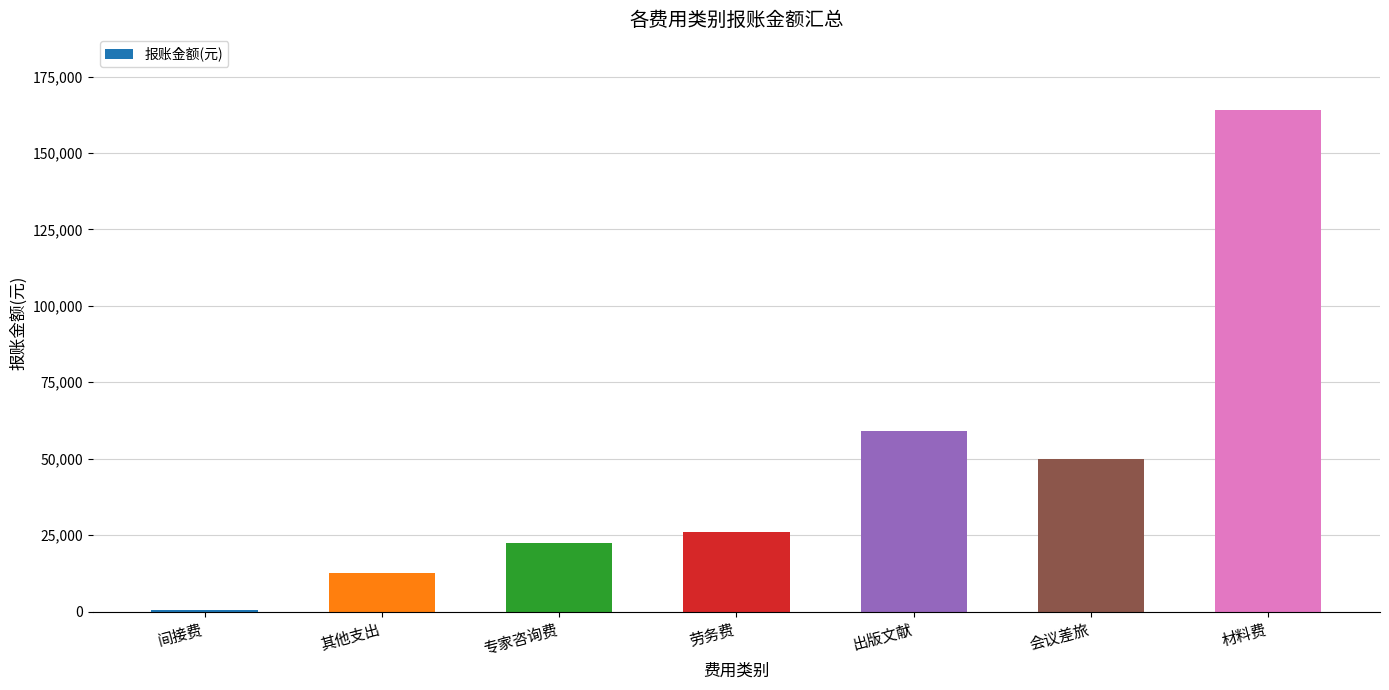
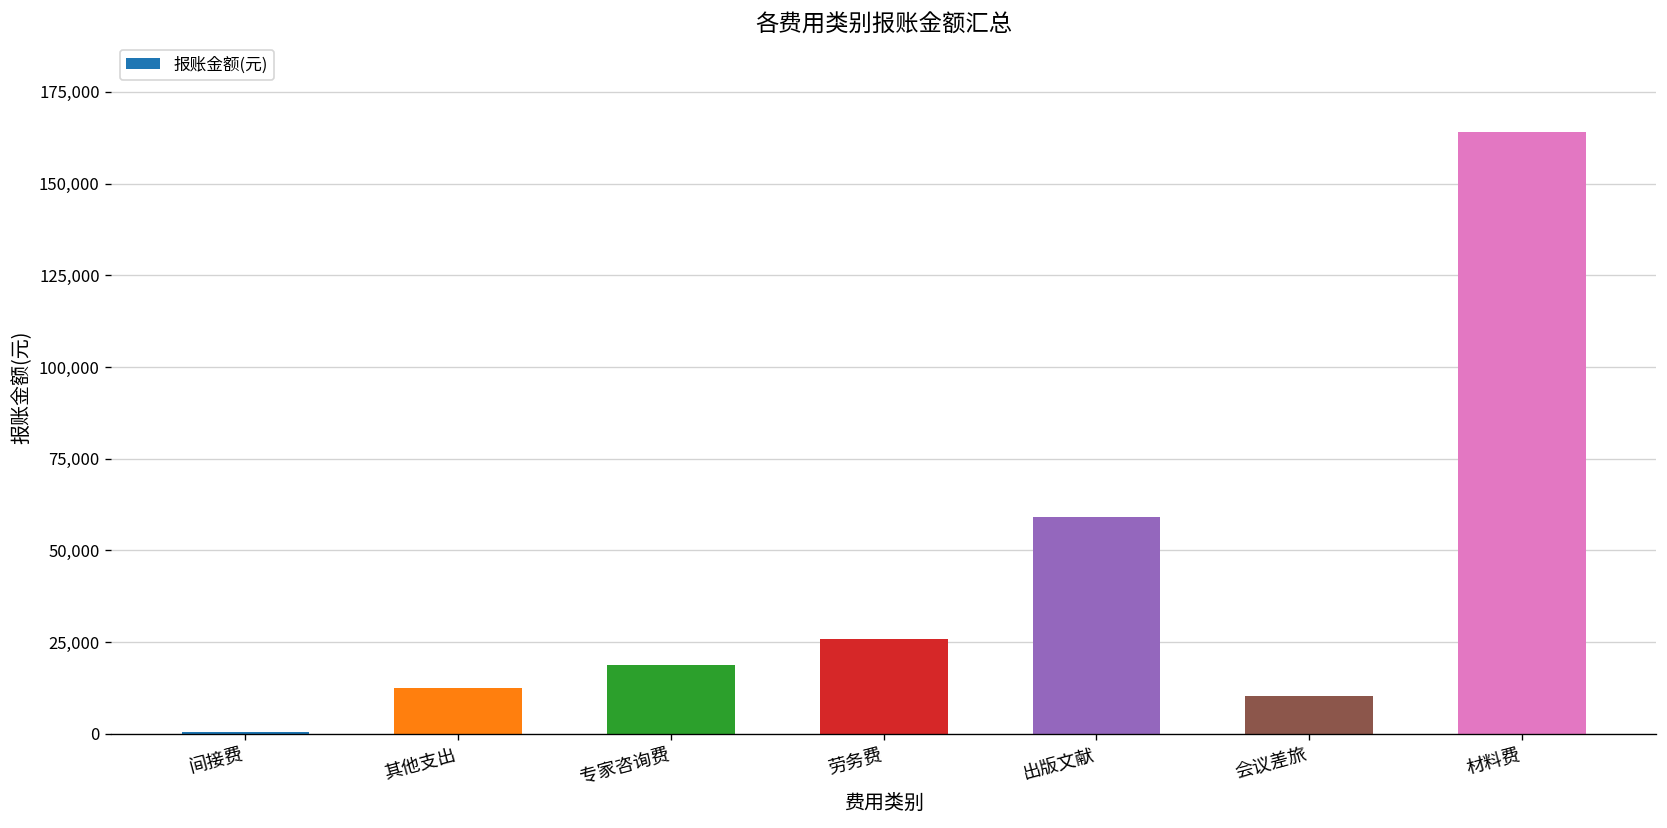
专家咨询费: 22,000 -> 19,000
会议差旅: 50,000 -> 10,000
